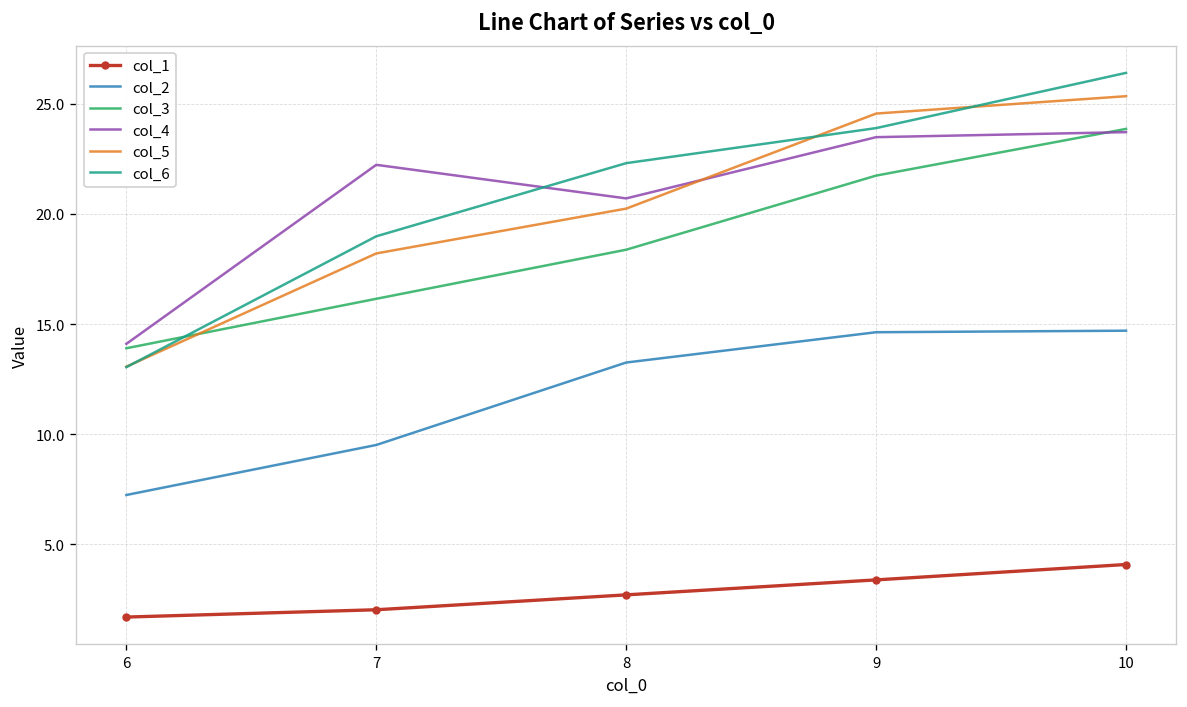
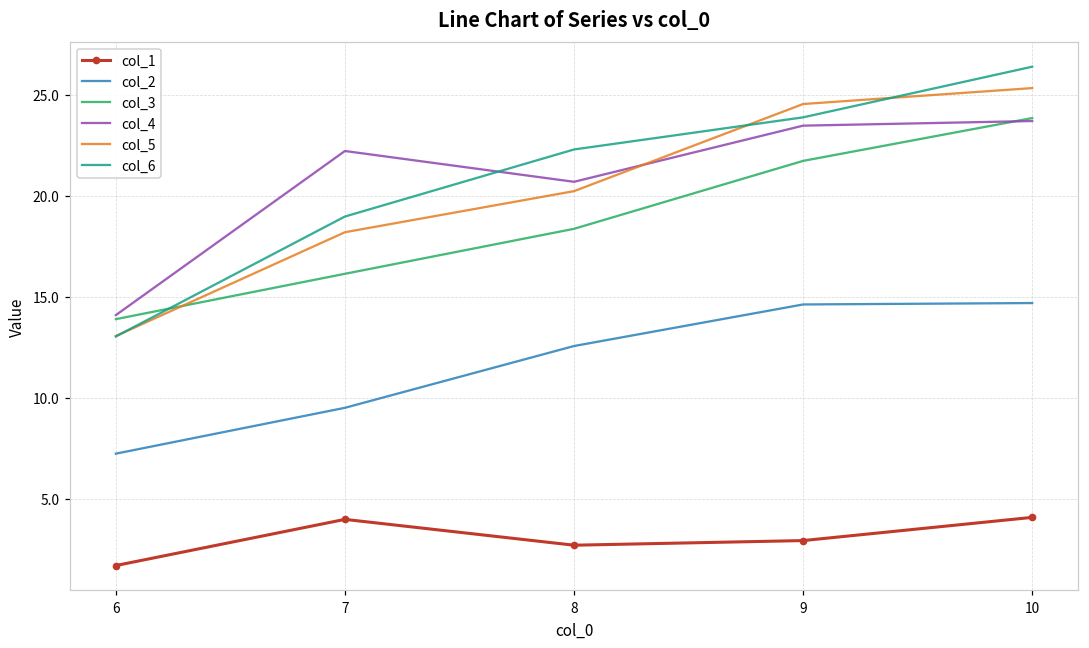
col_1, 7: 2.0 -> 4.0
col_2, 8: 13.3 -> 12.6
col_1, 9: 3.4 -> 2.9
